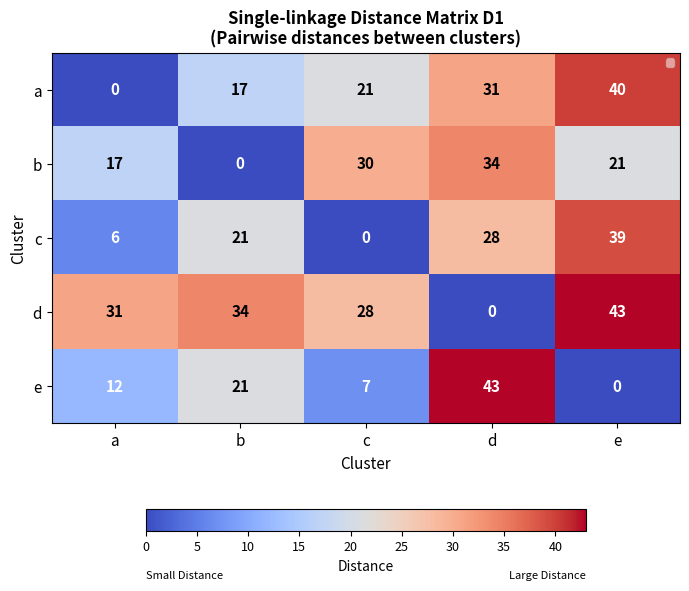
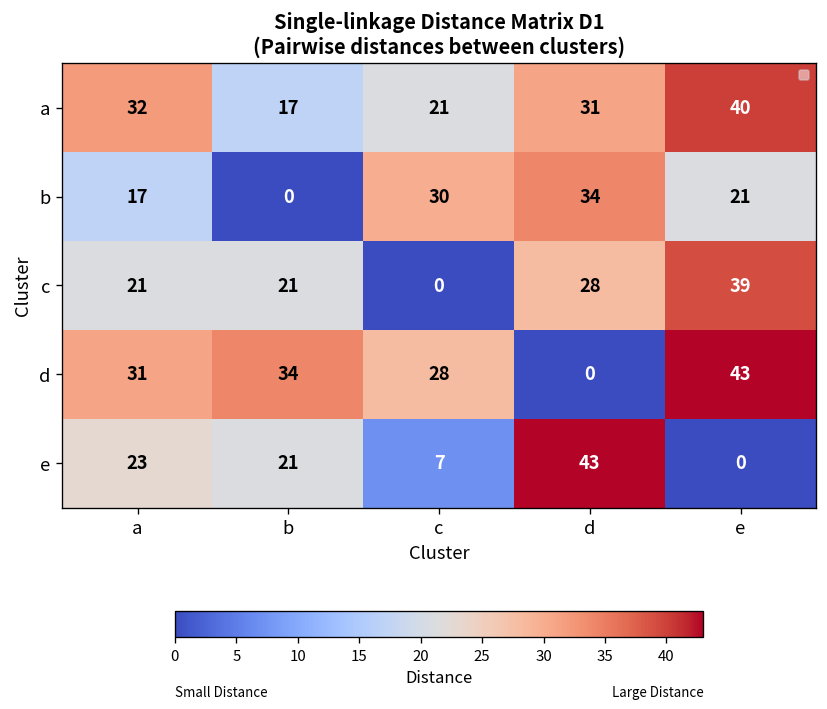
a, a: 0 -> 32
c, a: 6 -> 21
e, a: 12 -> 23
